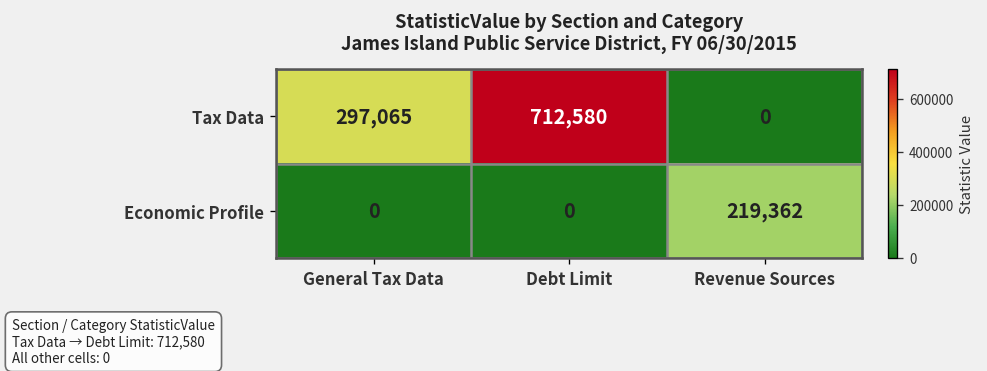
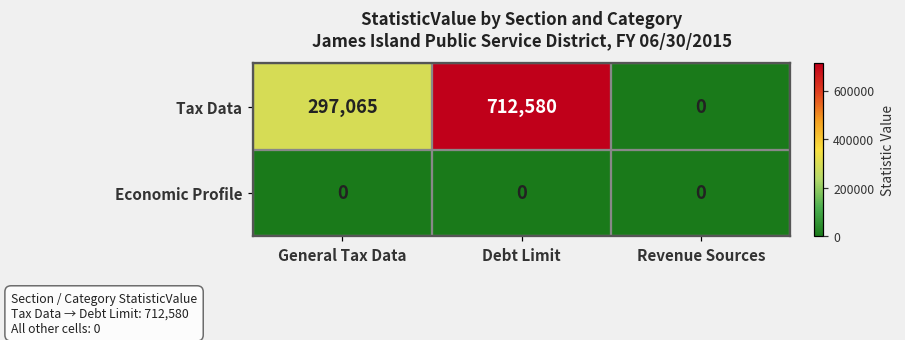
Economic Profile, Revenue Sources: 219,362 -> 0
